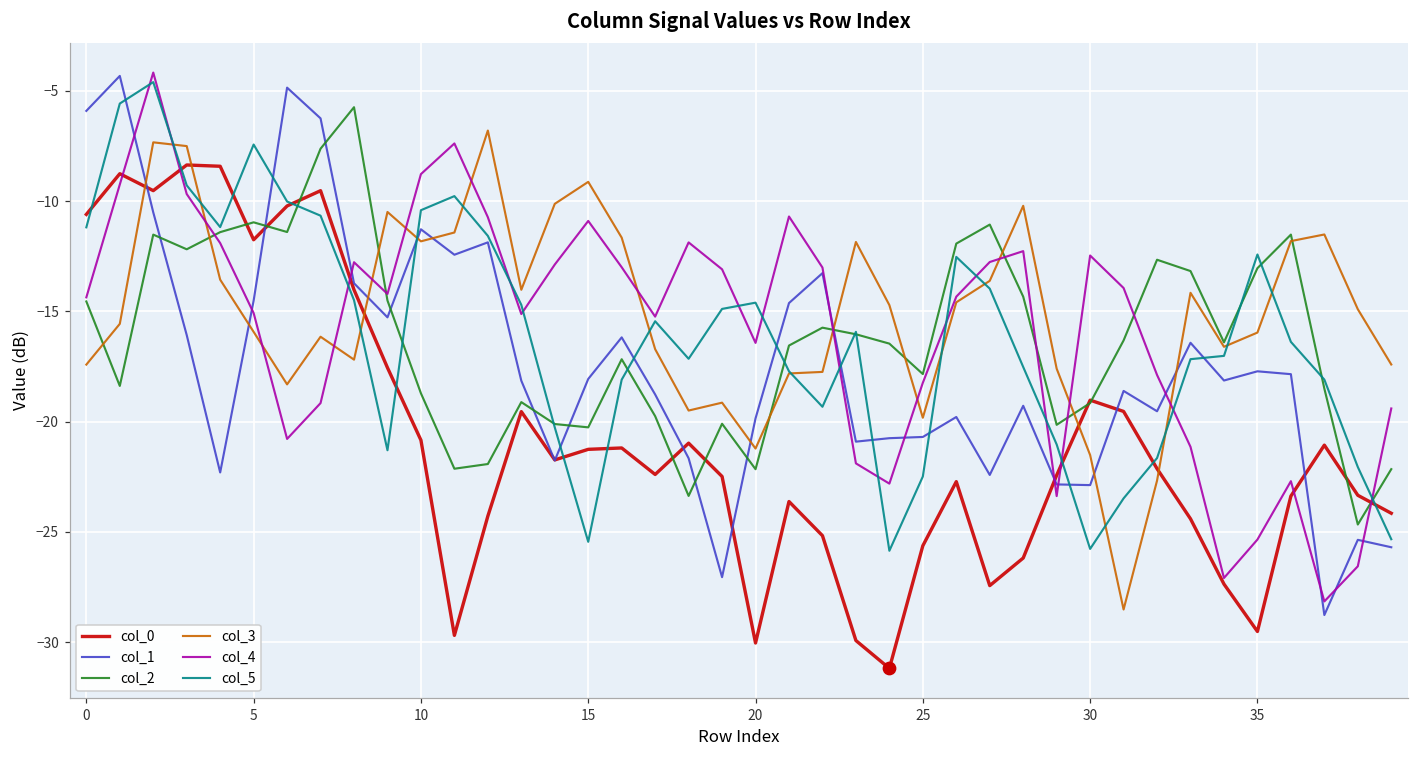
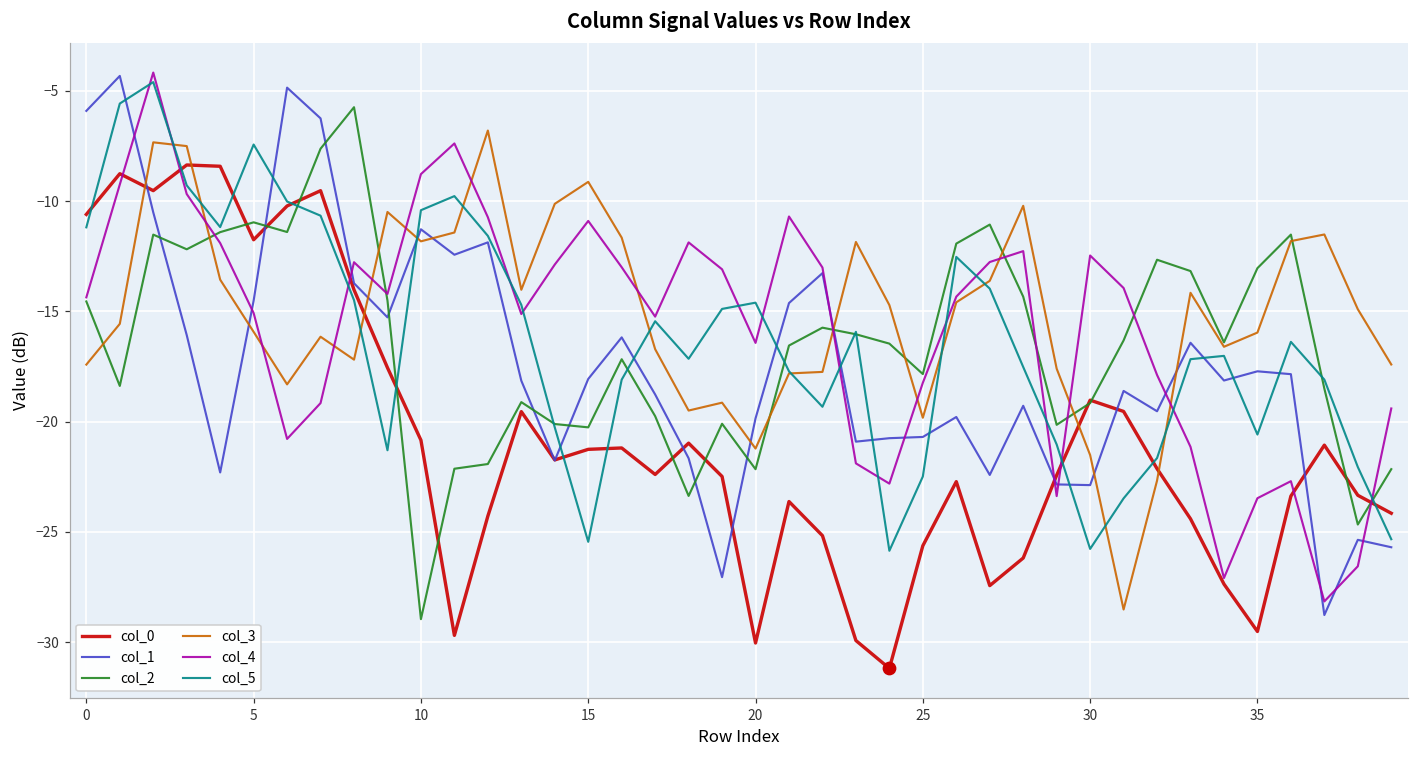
col_2, 10: -18.7 -> -29.0
col_4, 35: -25.4 -> -23.5
col_5, 35: -12.4 -> -20.6
